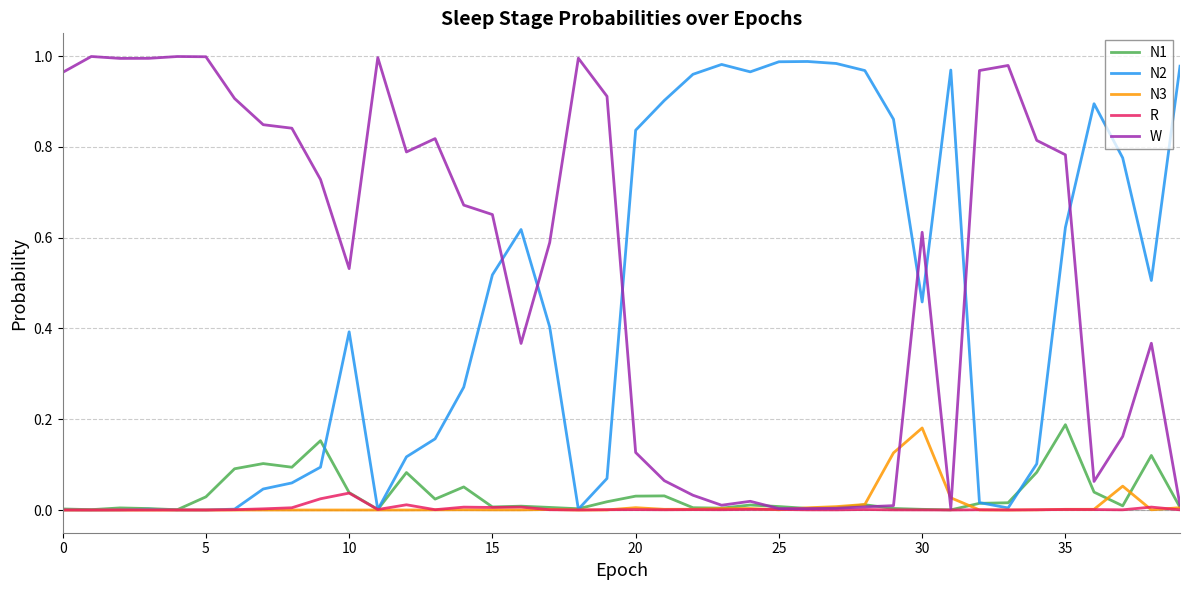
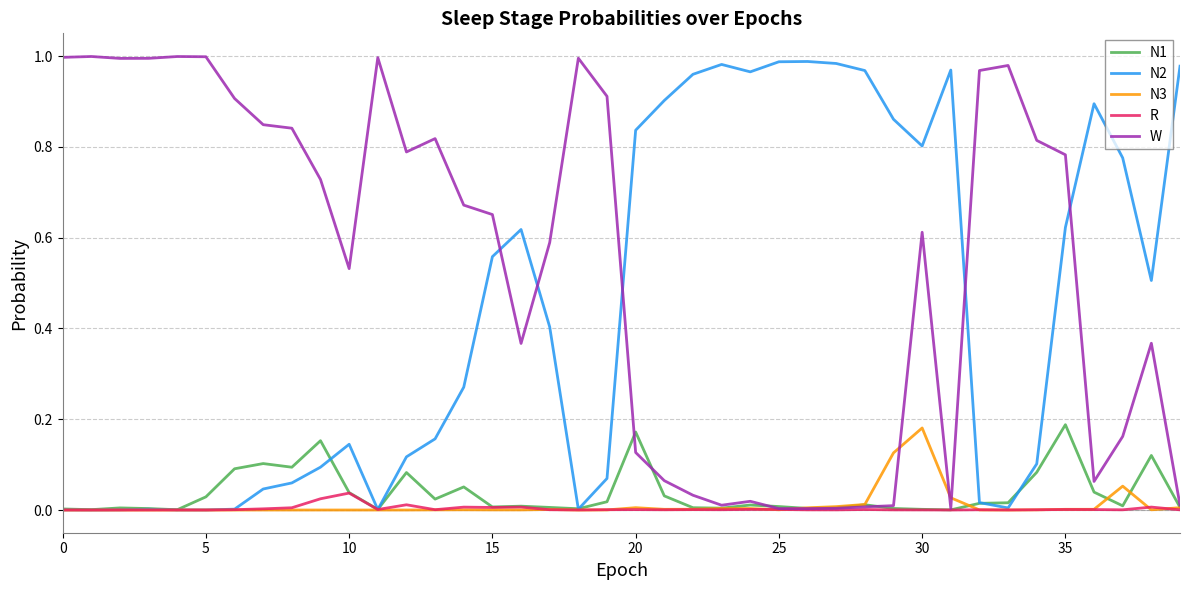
W, 0: 0.96 -> 1.00
N2, 10: 0.39 -> 0.14
N2, 15: 0.52 -> 0.56
N1, 20: 0.03 -> 0.17
N2, 30: 0.46 -> 0.80
